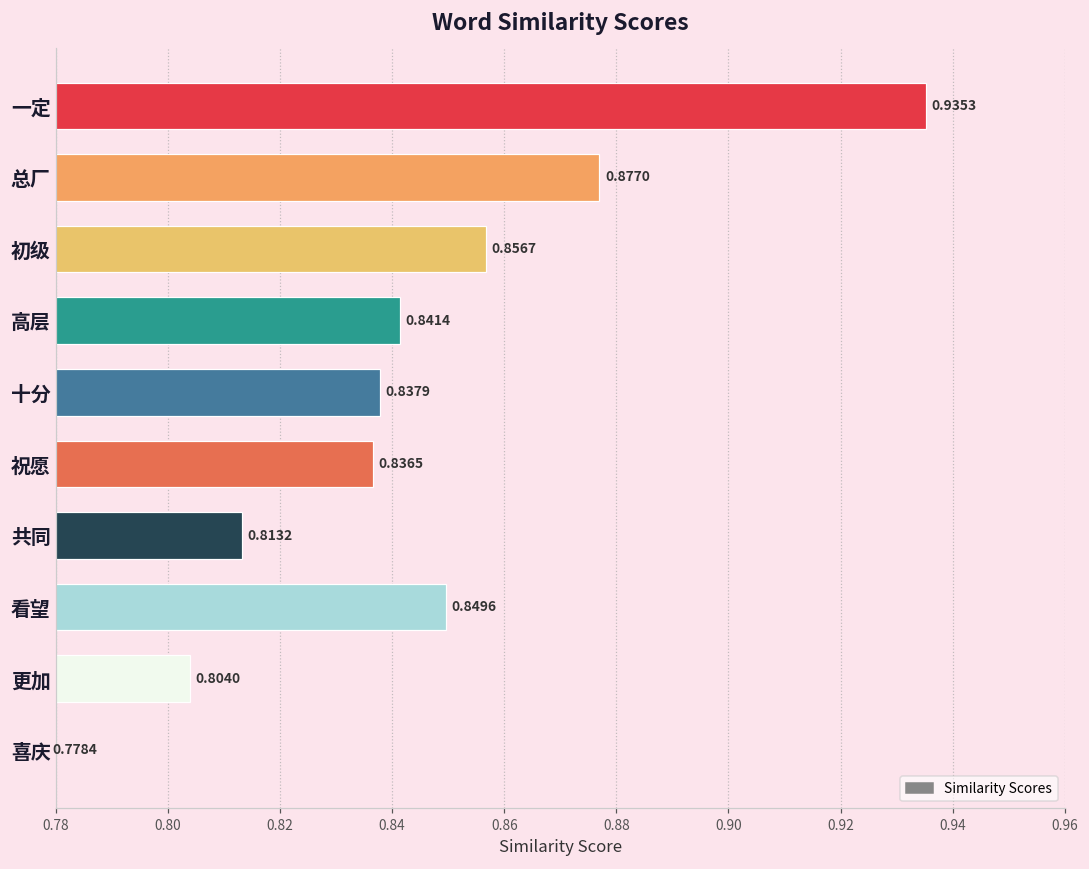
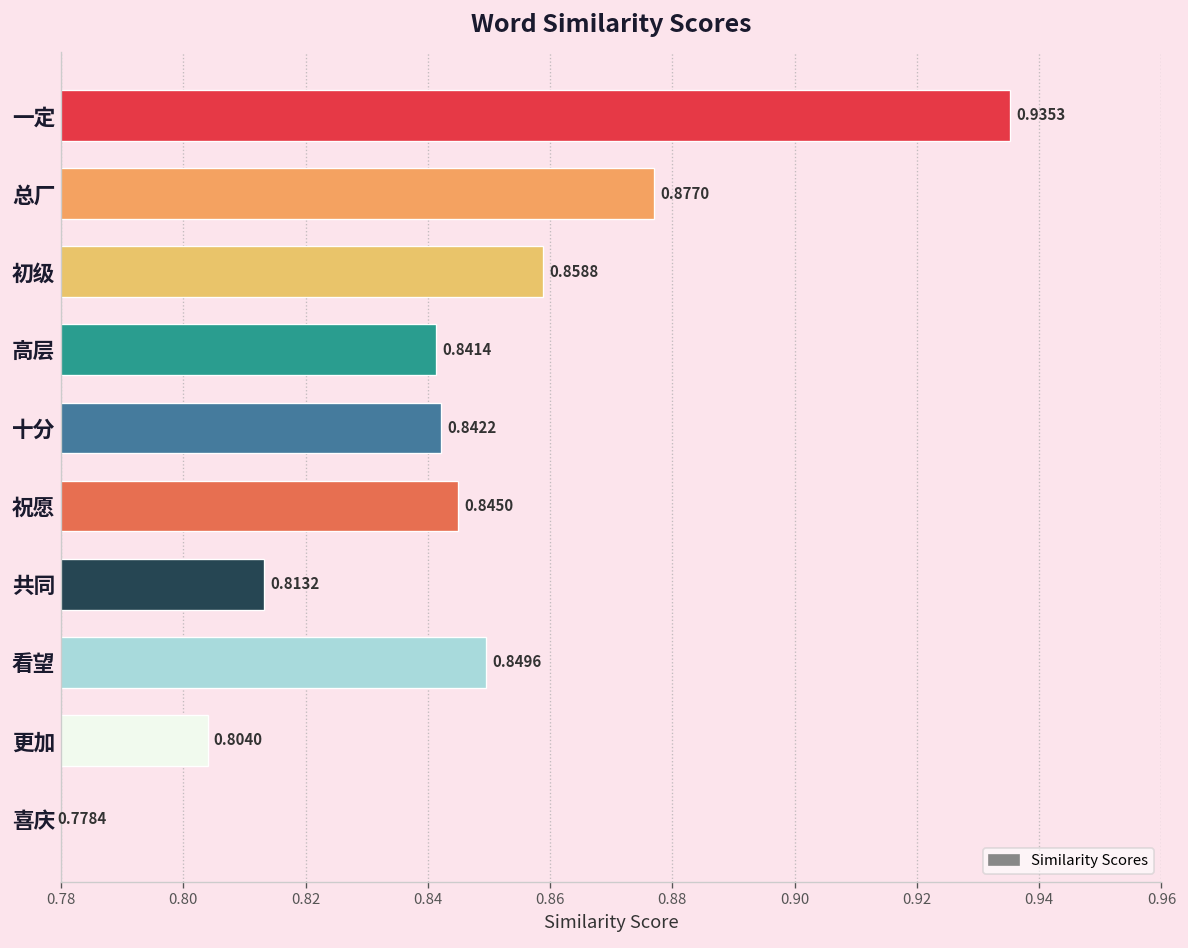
初级: 0.8567 -> 0.8588
十分: 0.8379 -> 0.8422
祝愿: 0.8365 -> 0.8450
